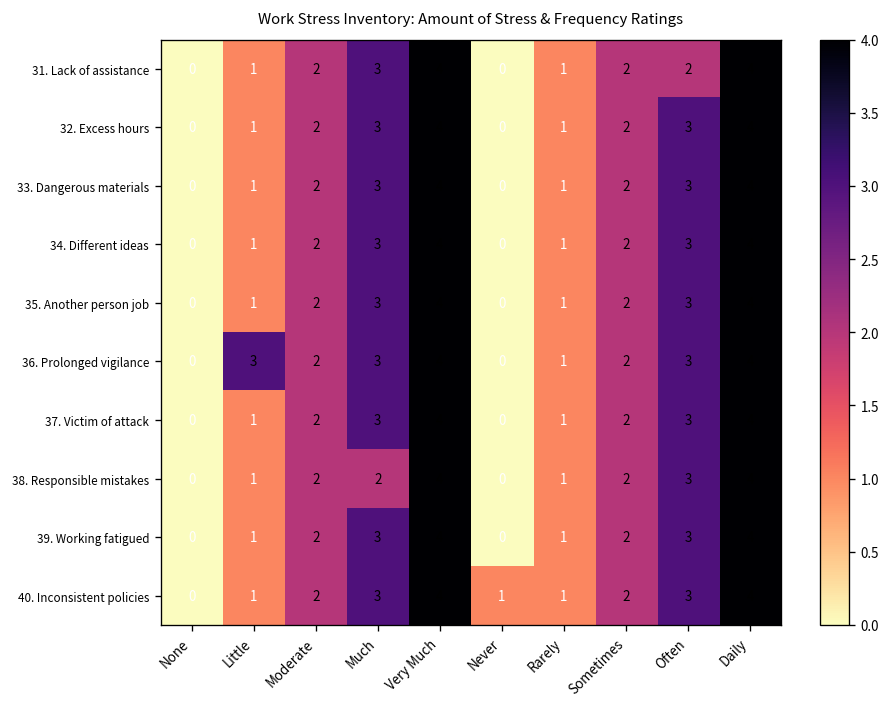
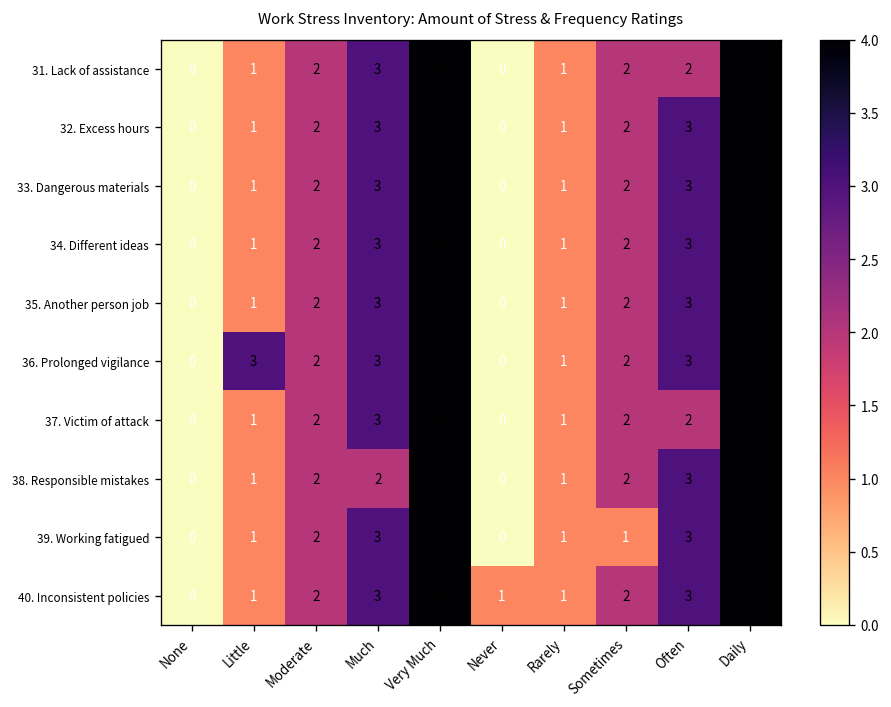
37. Victim of attack, Often: 3 -> 2
39. Working fatigued, Sometimes: 2 -> 1
